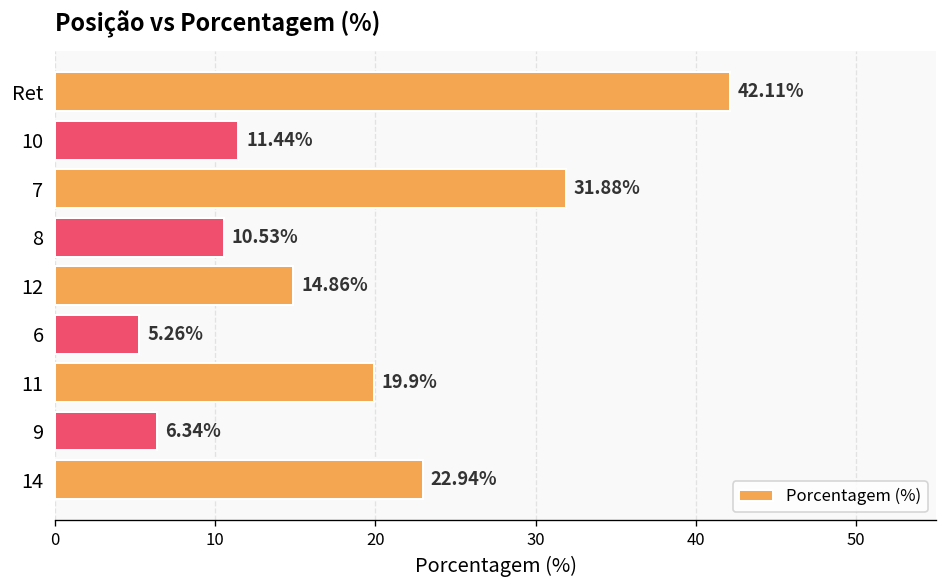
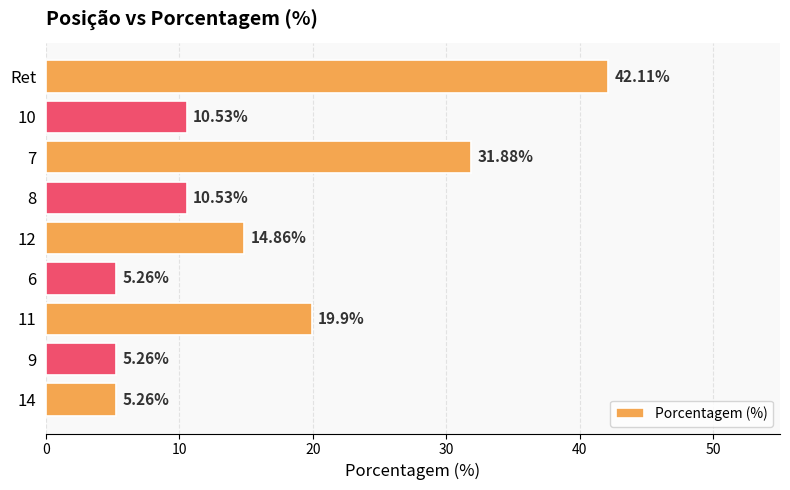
10: 11.44% -> 10.53%
9: 6.34% -> 5.26%
14: 22.94% -> 5.26%
